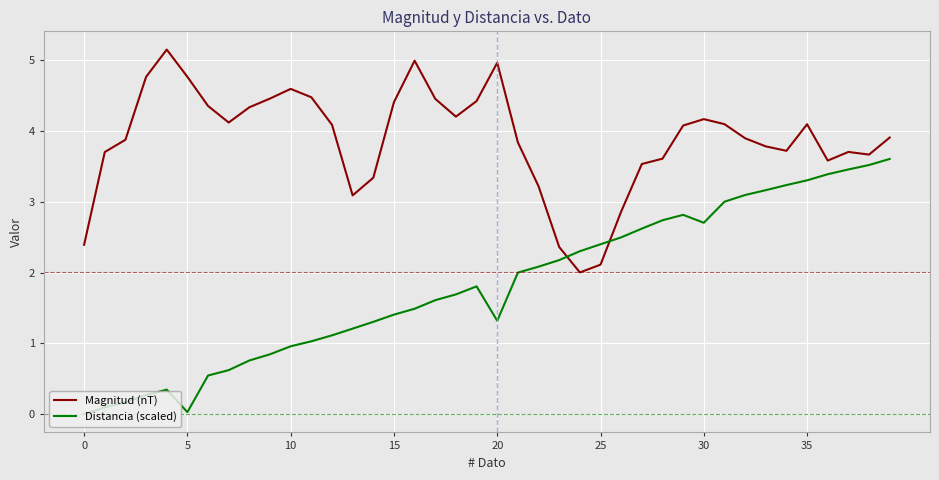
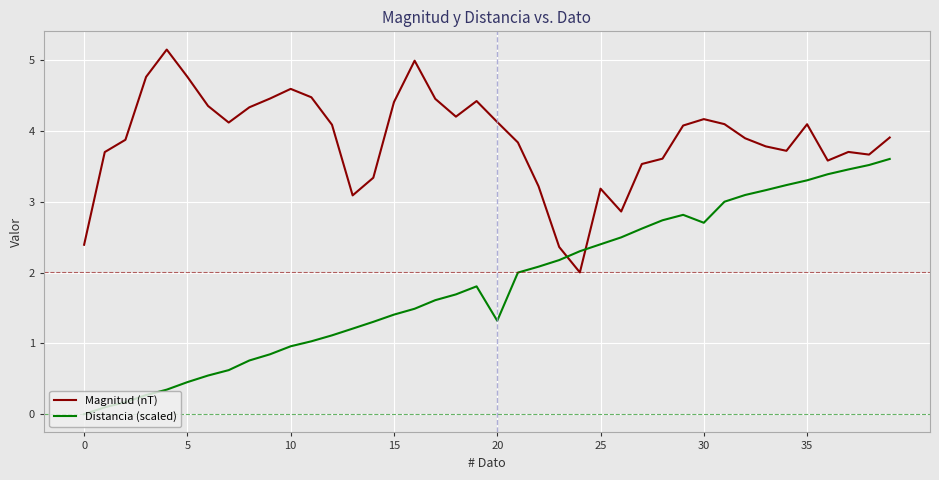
Distancia (scaled), 5: 0.0 -> 0.5
Magnitud (nT), 20: 5.0 -> 4.1
Magnitud (nT), 25: 2.1 -> 3.2
